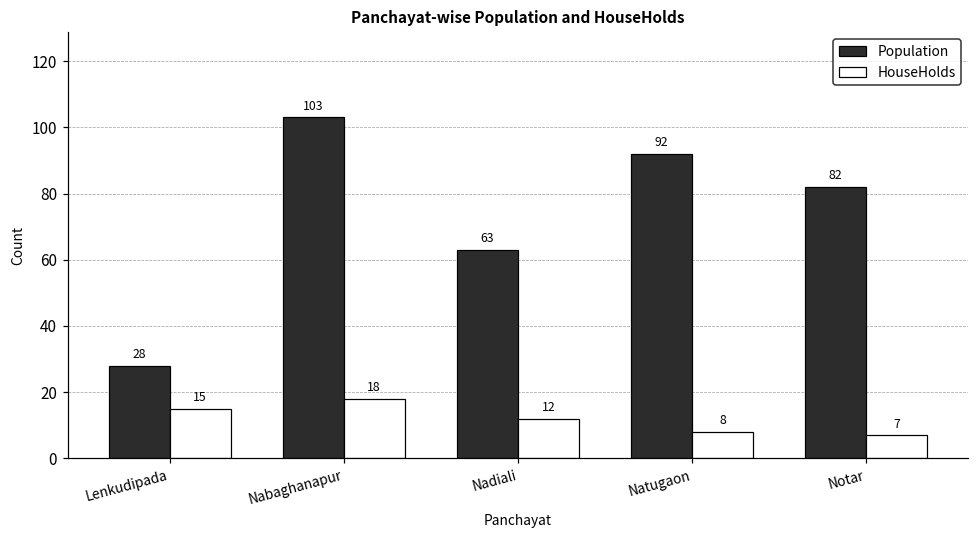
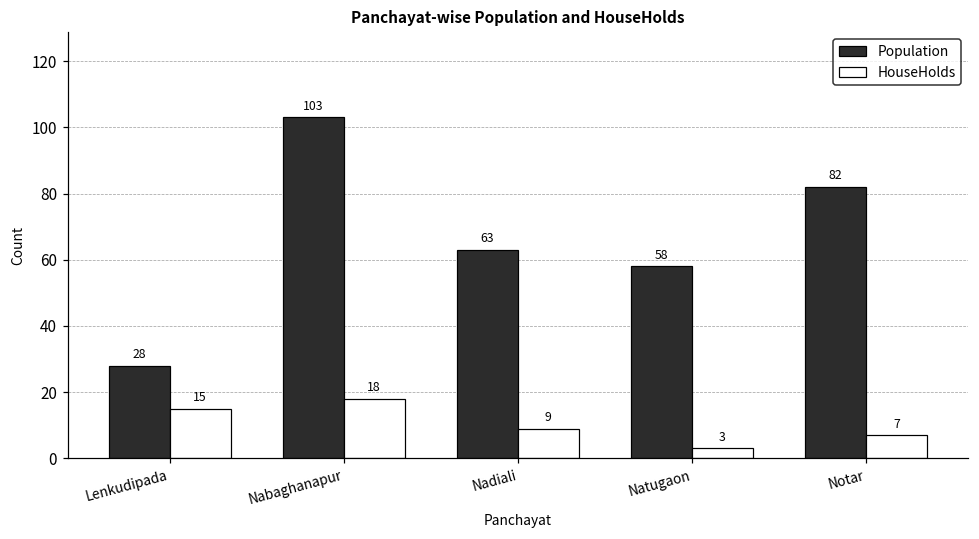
HouseHolds, Nadiali: 12 -> 9
Population, Natugaon: 92 -> 58
HouseHolds, Natugaon: 8 -> 3
